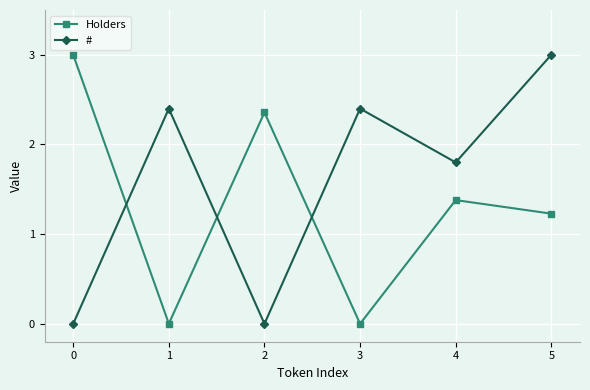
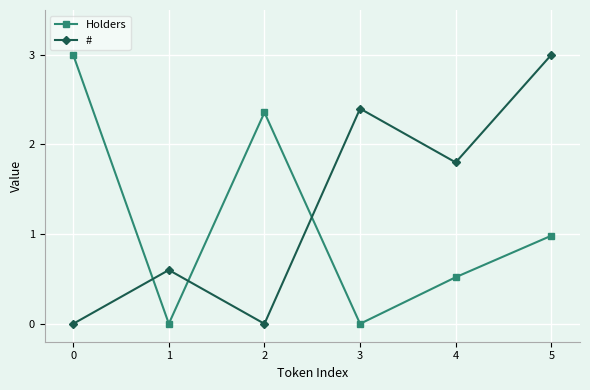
#, 1: 2.4 -> 0.6
Holders, 4: 1.4 -> 0.5
Holders, 5: 1.2 -> 1.0
